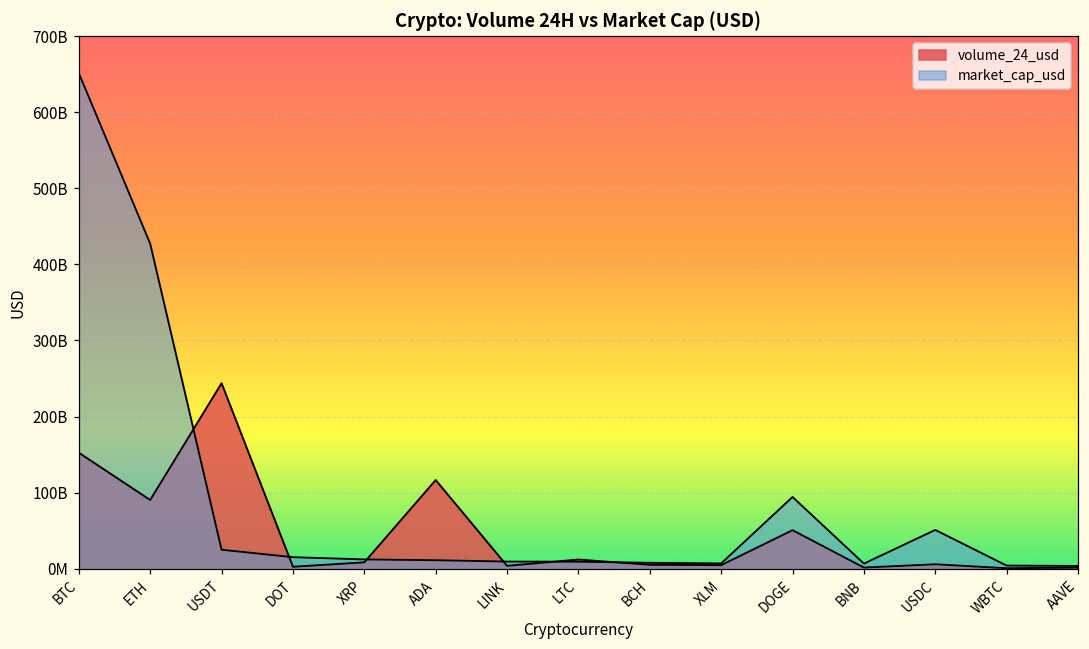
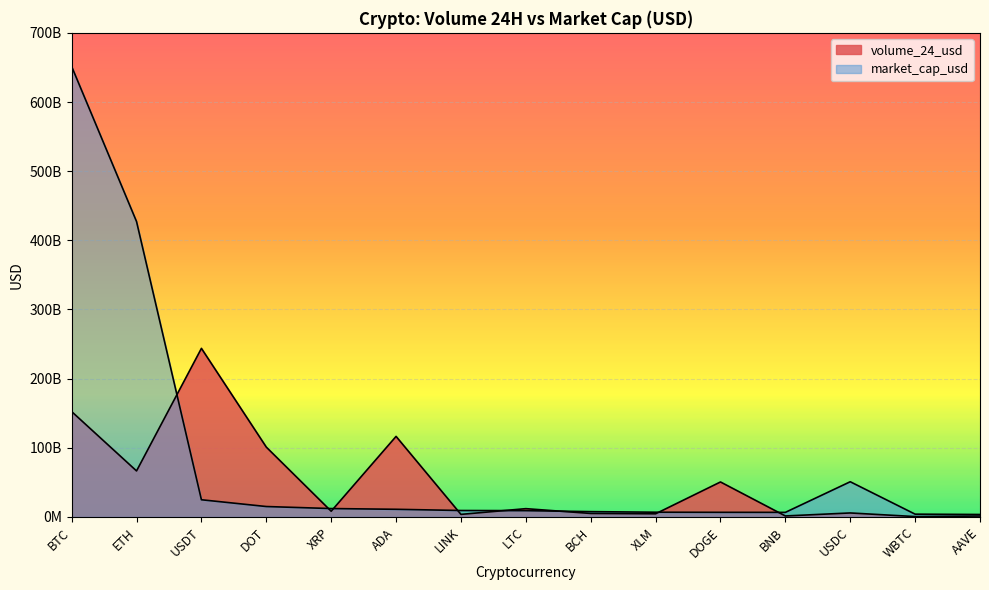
volume_24_usd, ETH: 90000000000 -> 70000000000
volume_24_usd, DOT: 0 -> 100000000000
market_cap_usd, DOGE: 90000000000 -> 10000000000
